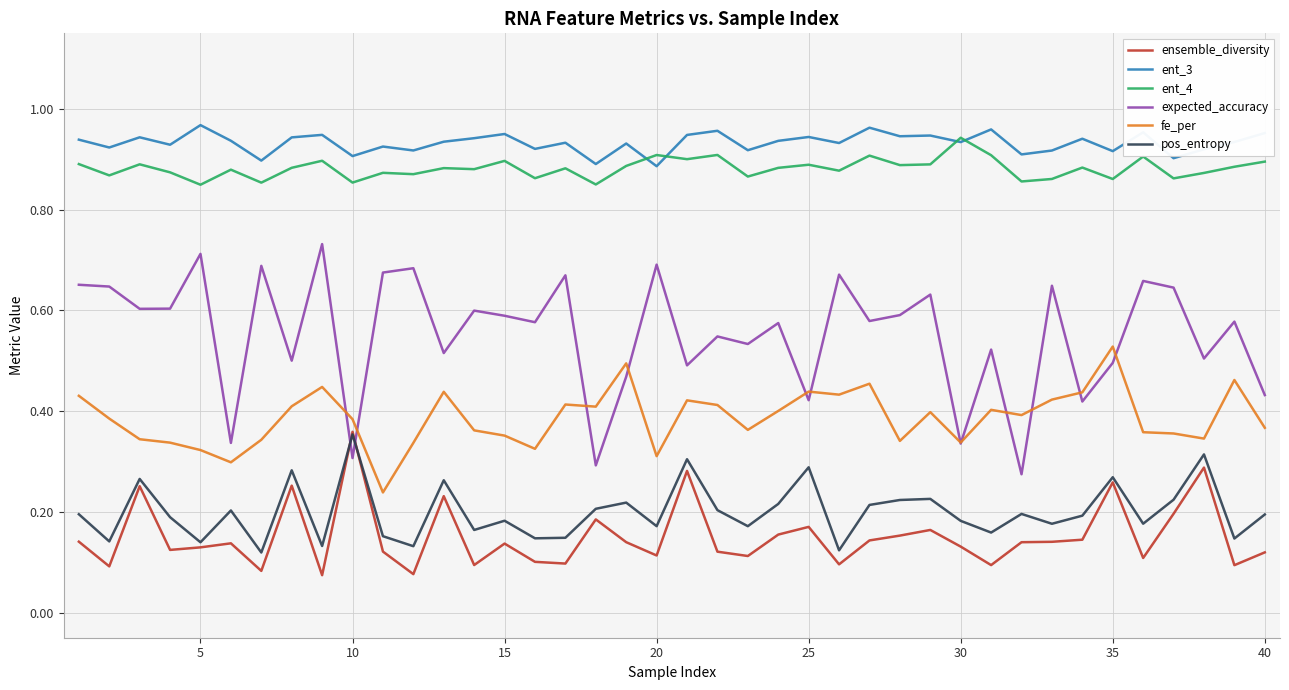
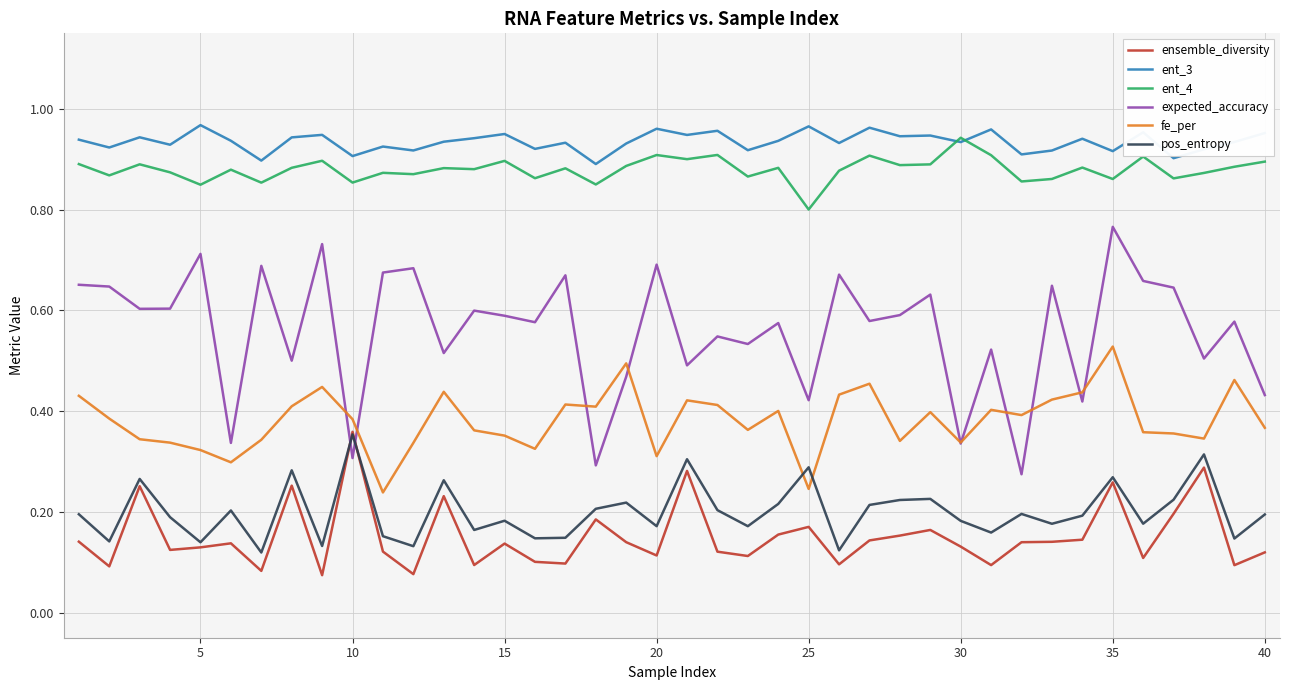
ent_3, 20: 0.89 -> 0.96
ent_3, 25: 0.94 -> 0.97
ent_4, 25: 0.89 -> 0.80
fe_per, 25: 0.44 -> 0.25
expected_accuracy, 35: 0.50 -> 0.77
